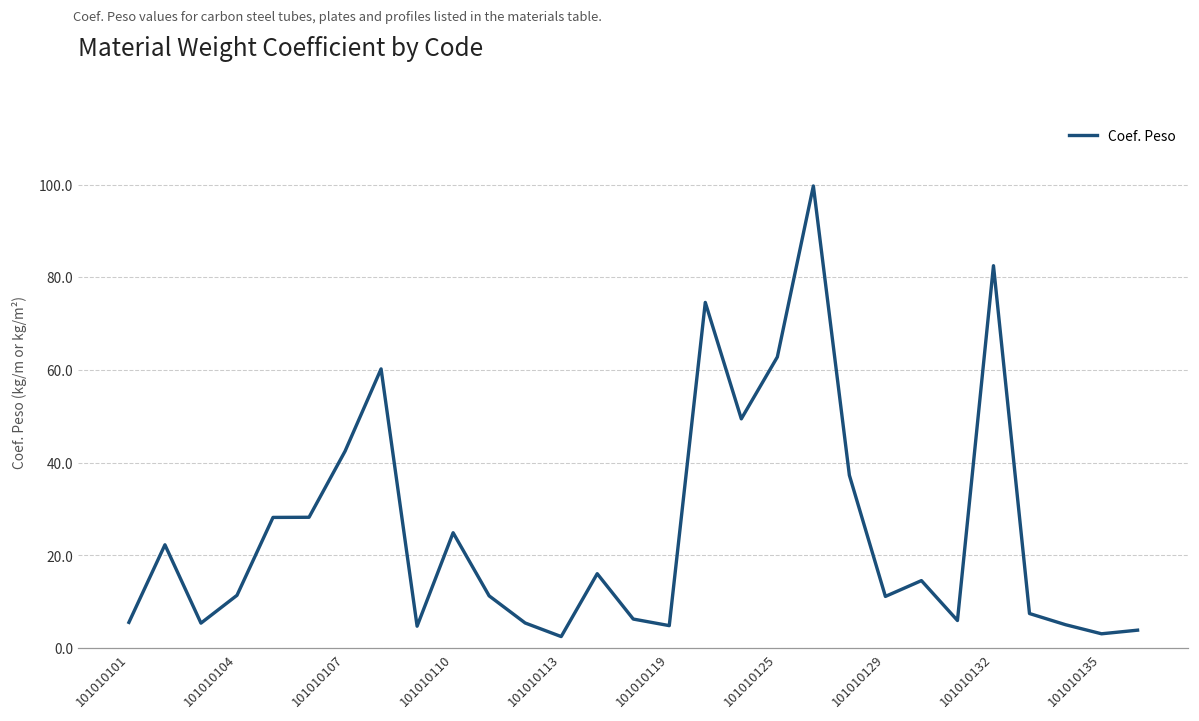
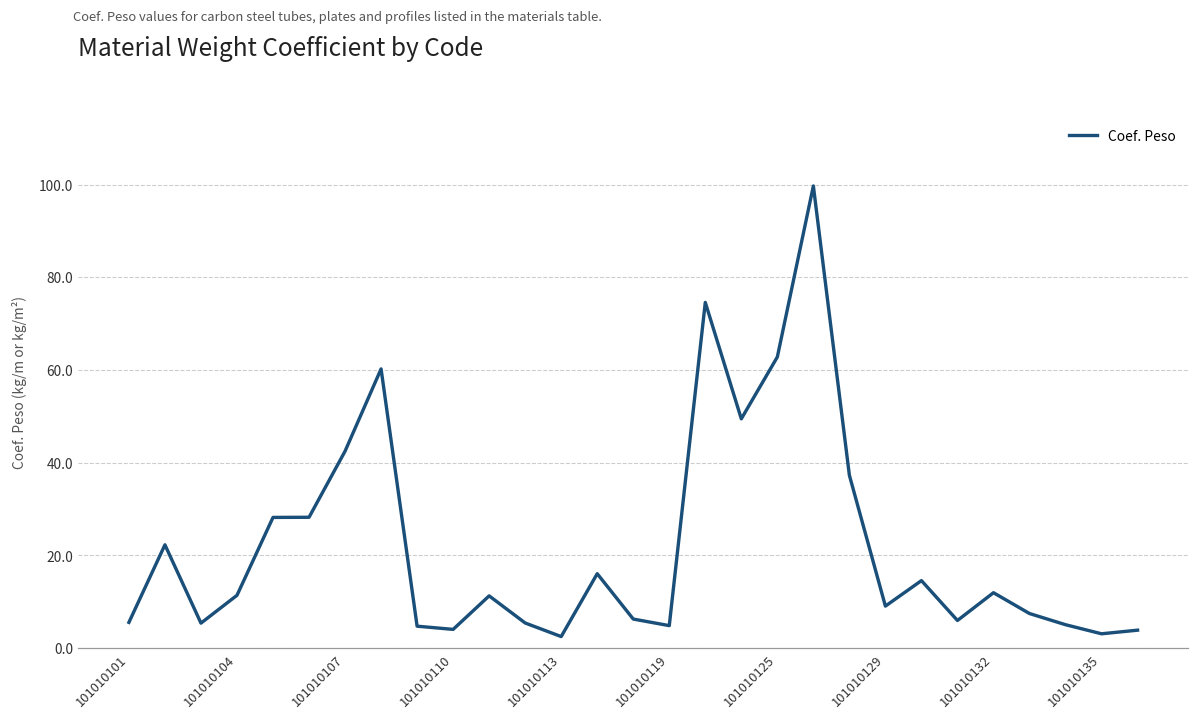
101010110: 25 -> 4
101010129: 11 -> 9
101010132: 82 -> 12
